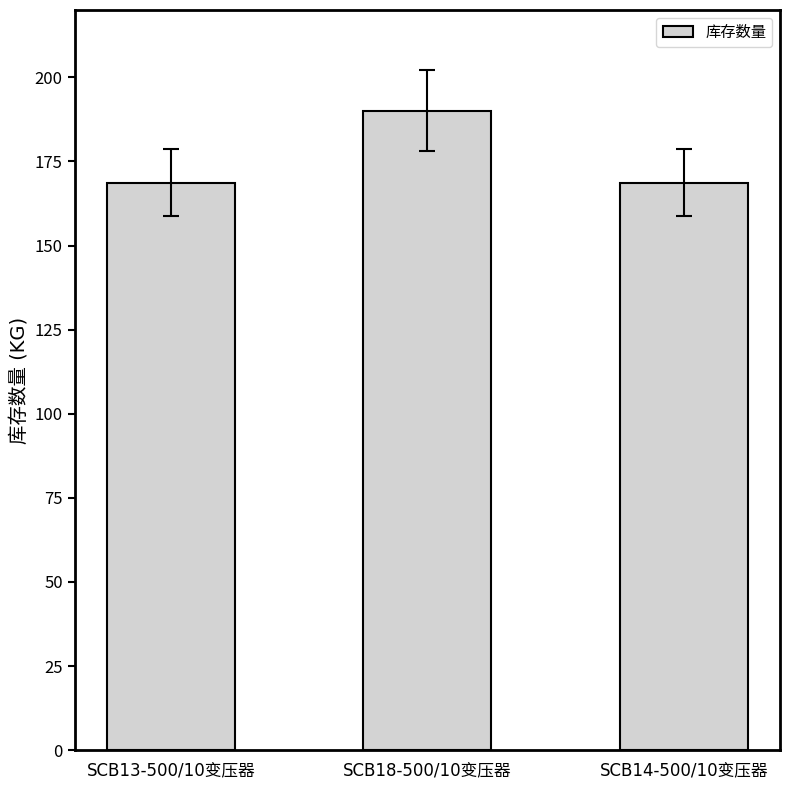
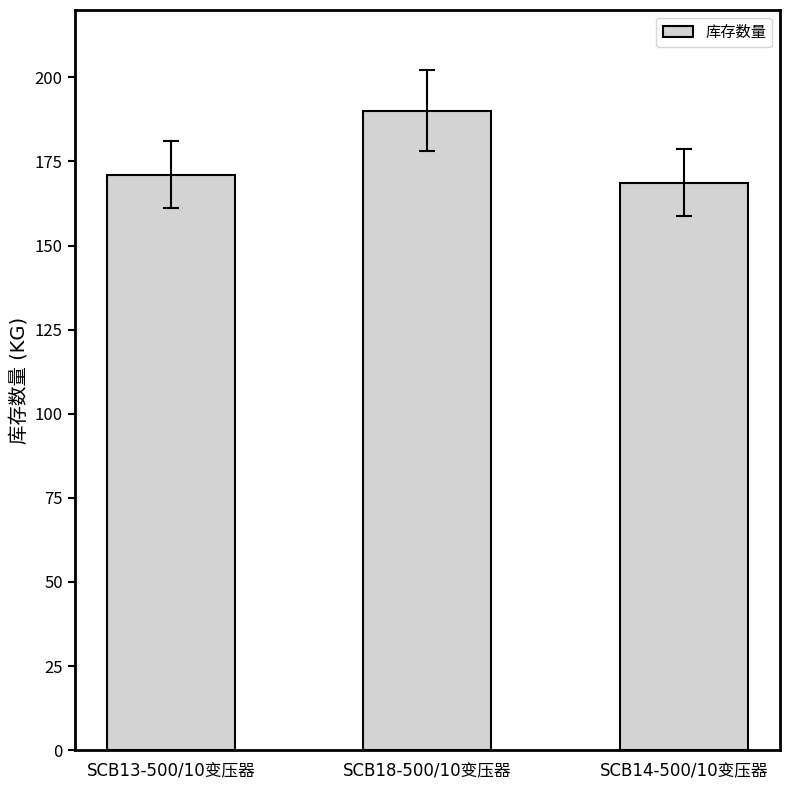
库存数量, SCB13-500/10变压器: 169 -> 171
